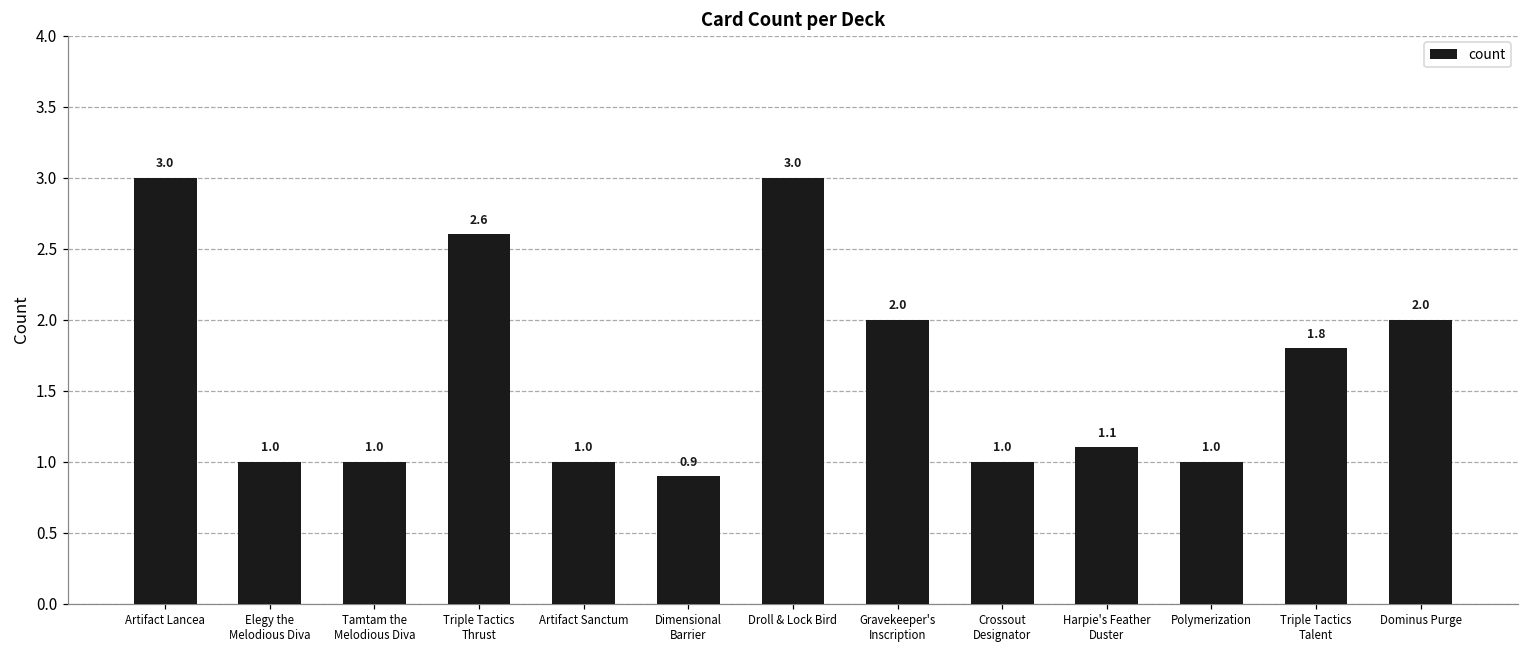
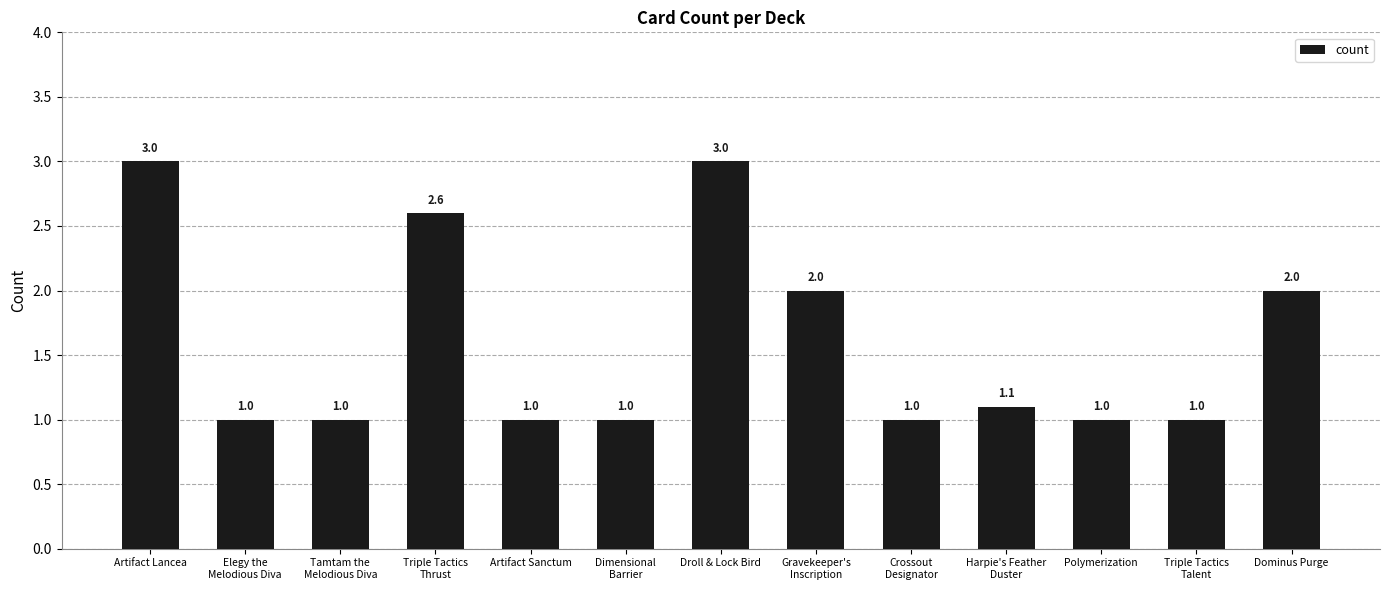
Dimensional Barrier: 0.9 -> 1.0
Triple Tactics Talent: 1.8 -> 1.0
